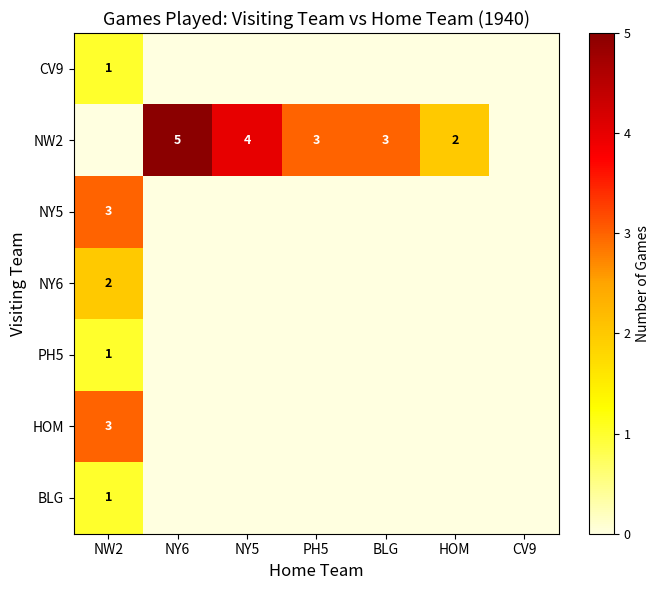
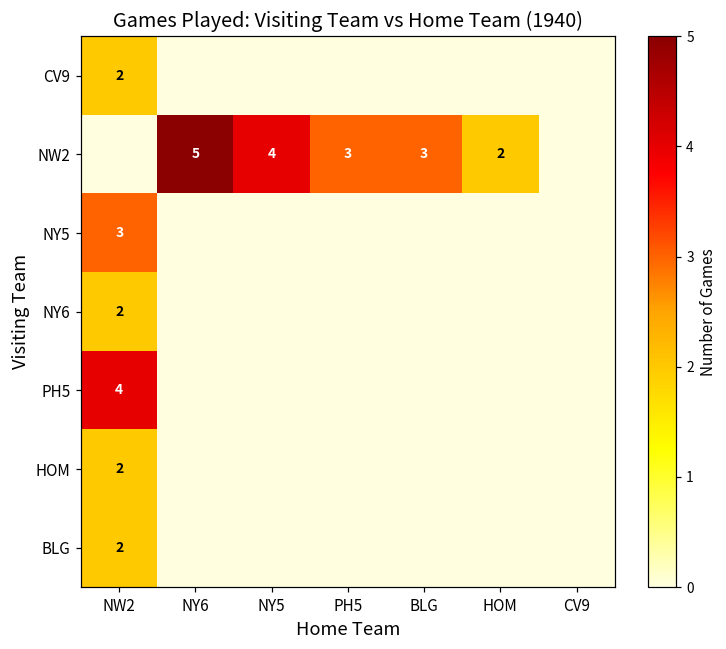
CV9, NW2: 1 -> 2
PH5, NW2: 1 -> 4
HOM, NW2: 3 -> 2
BLG, NW2: 1 -> 2
